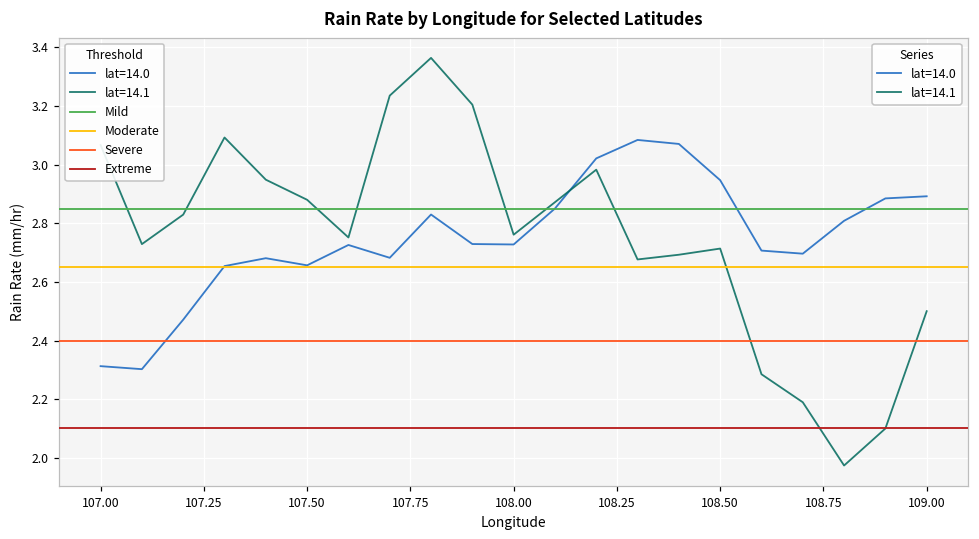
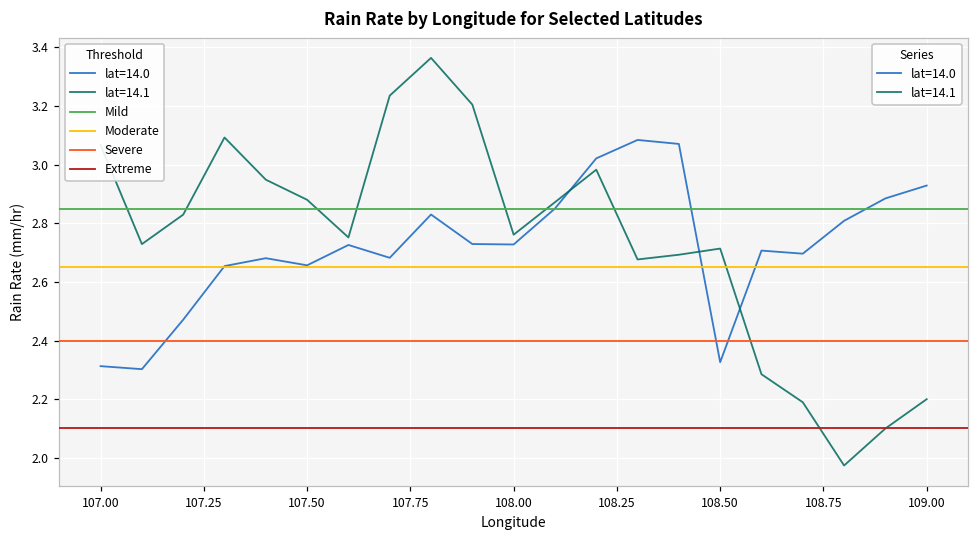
lat=14.0, 108.50: 2.95 -> 2.33
lat=14.0, 109.00: 2.89 -> 2.93
lat=14.1, 109.00: 2.5 -> 2.2
